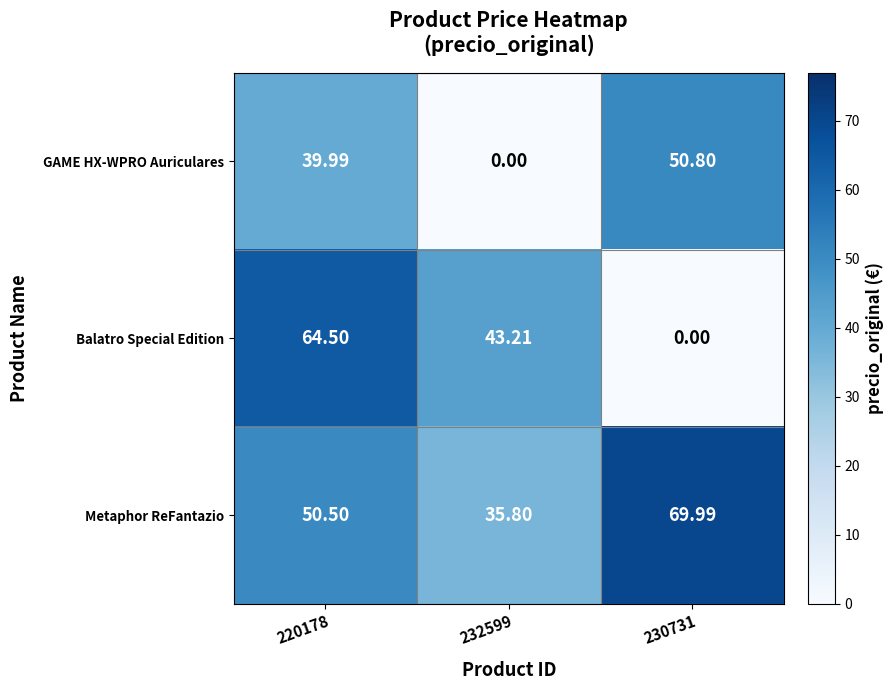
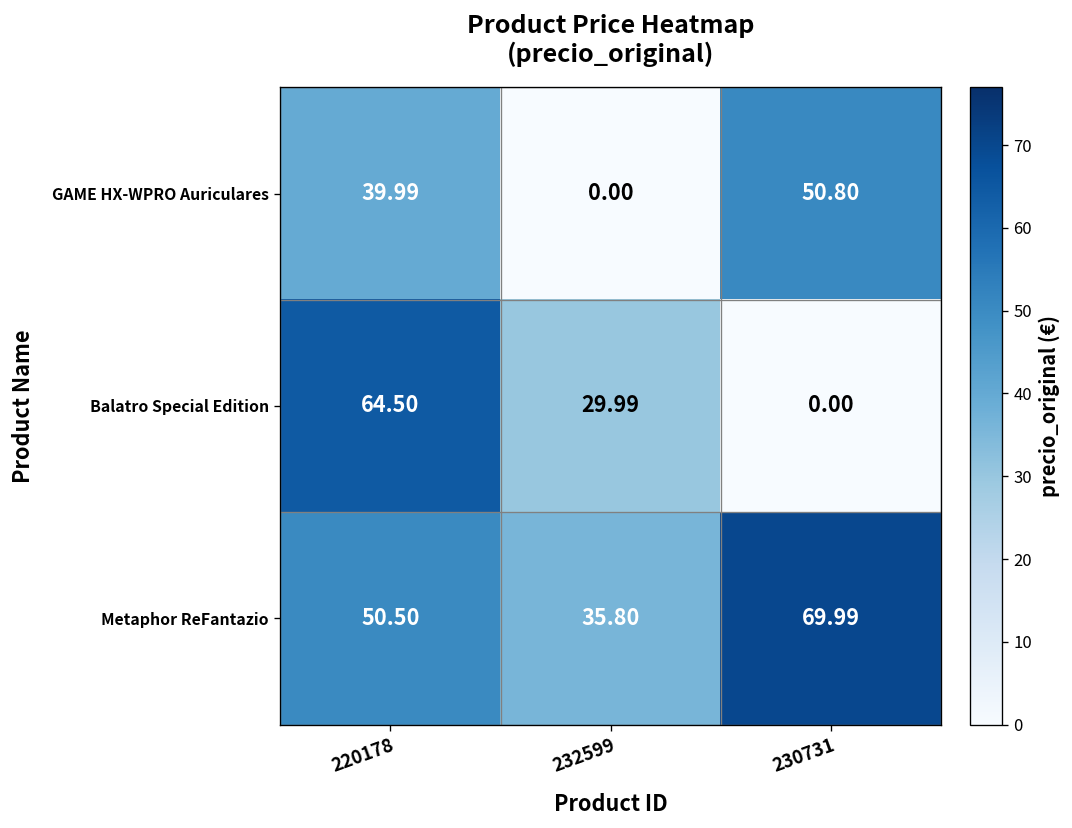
Balatro Special Edition, 232599: 43.21 -> 29.99
